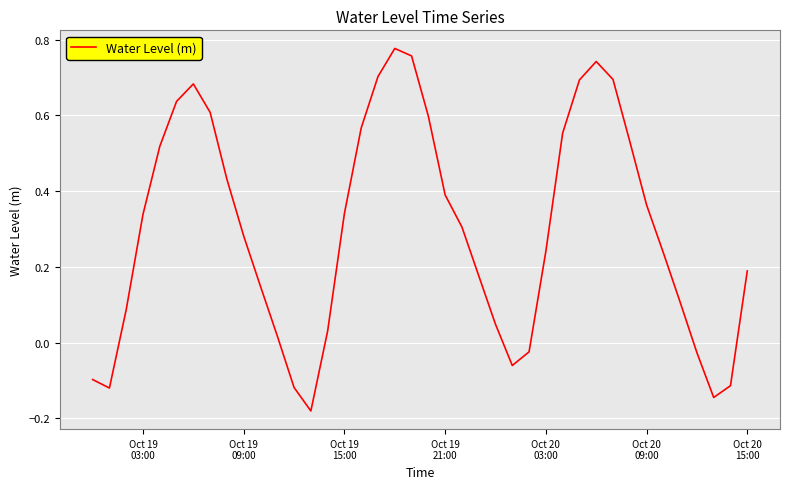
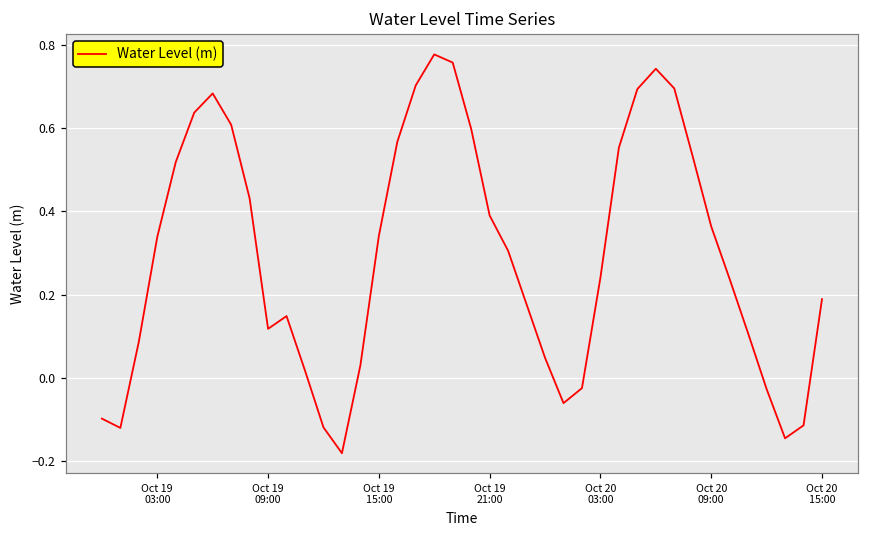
Oct 19 09:00: 0.28 -> 0.12
